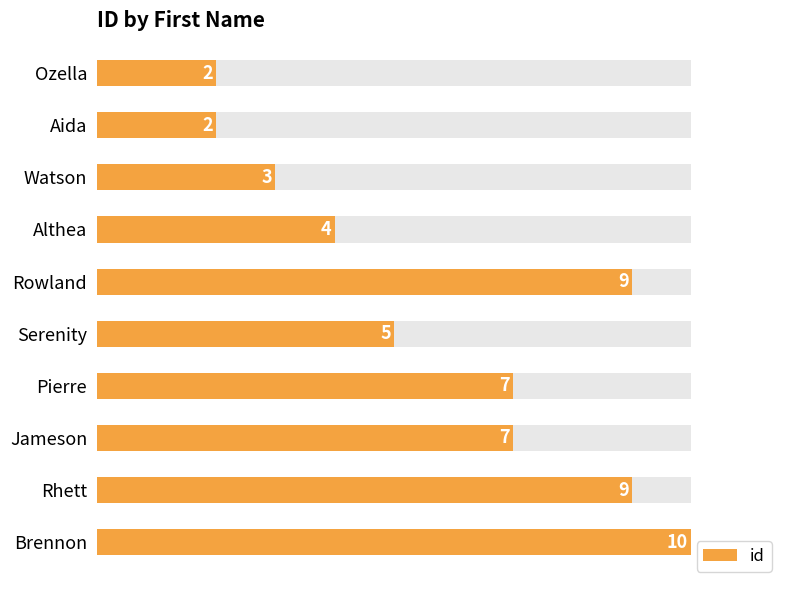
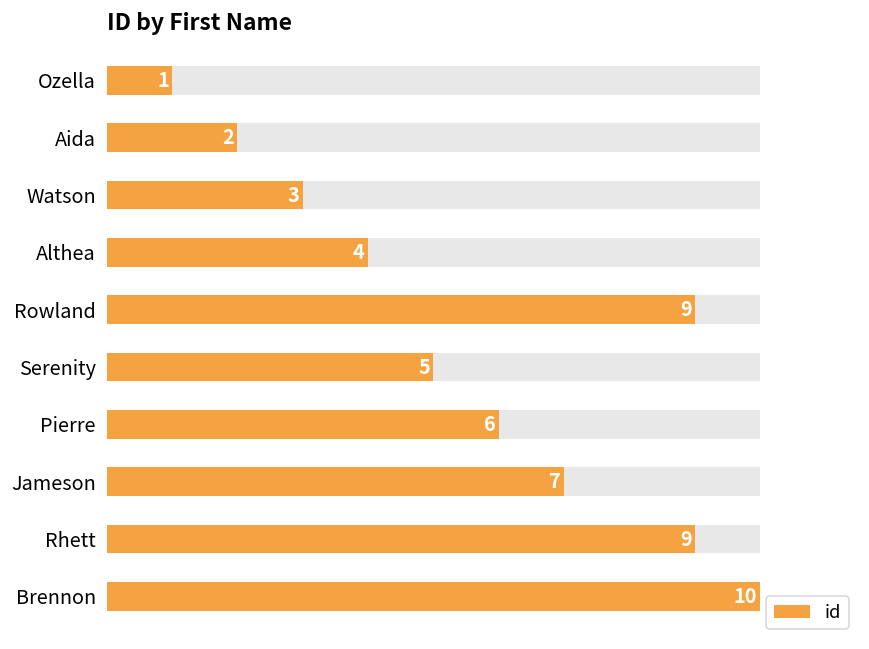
id, Ozella: 2 -> 1
id, Pierre: 7 -> 6
